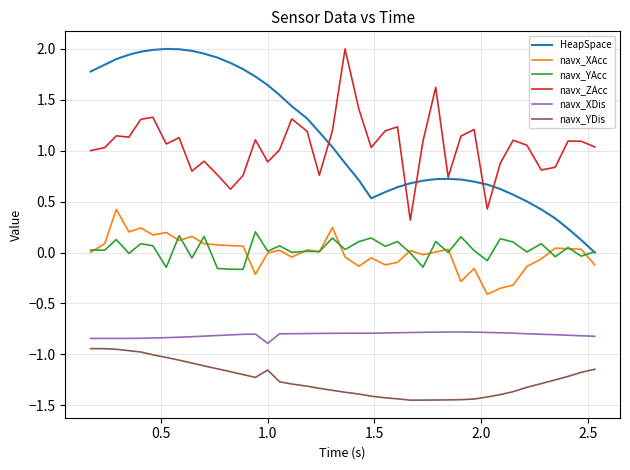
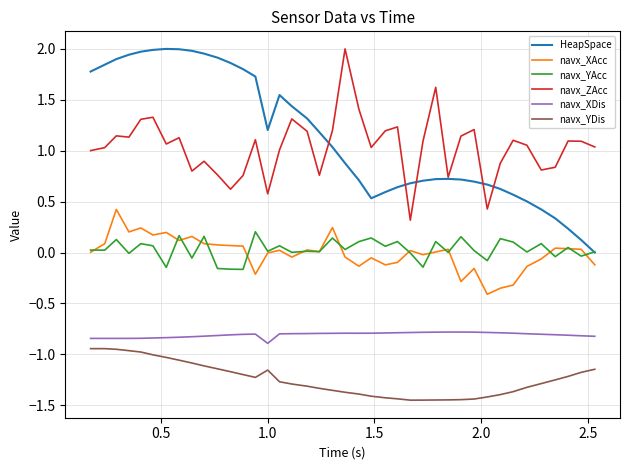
HeapSpace, 1.0: 1.64 -> 1.20
navx_ZAcc, 1.0: 0.89 -> 0.58
